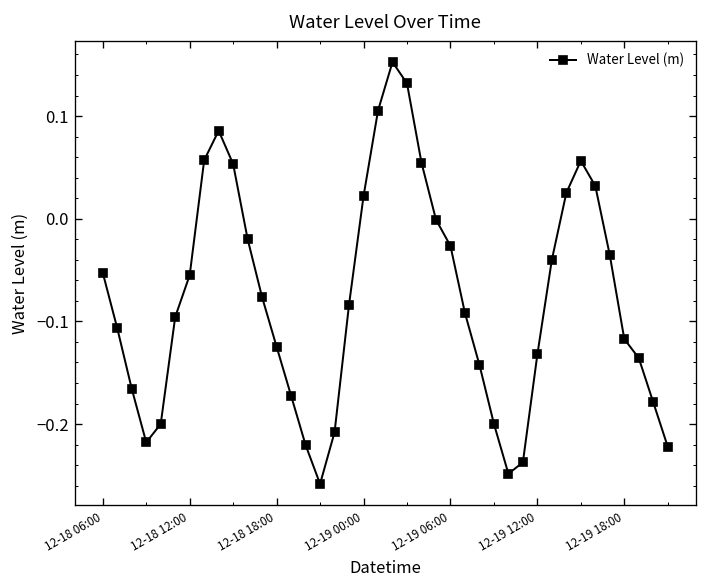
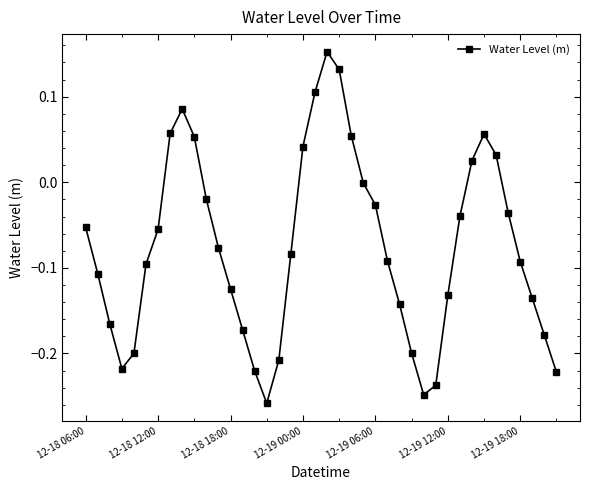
12-19 00:00: 0.02 -> 0.04
12-19 18:00: -0.12 -> -0.09
